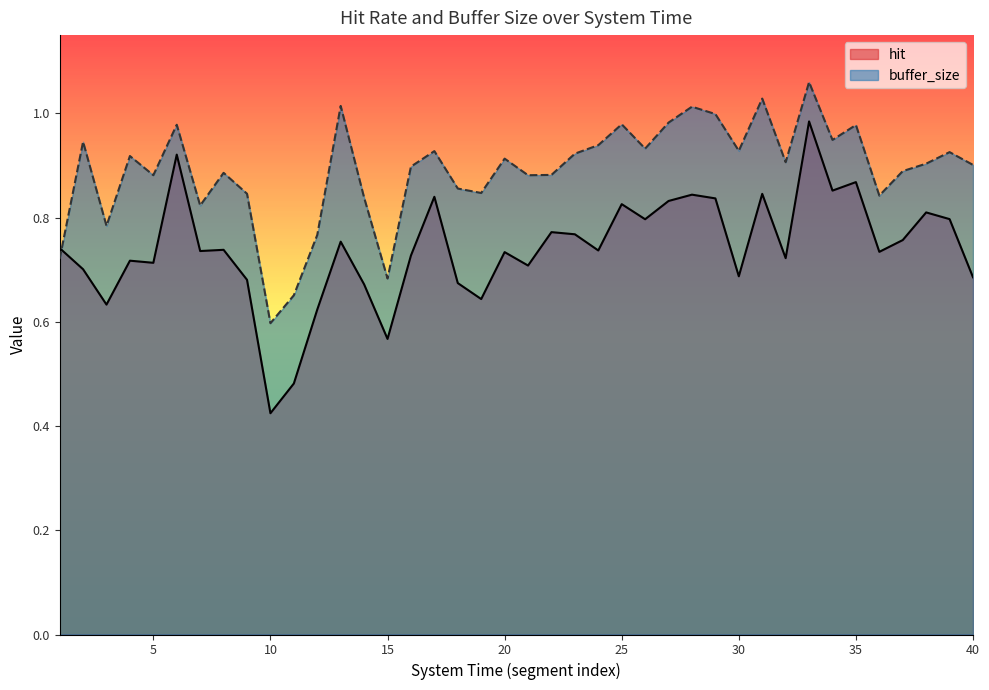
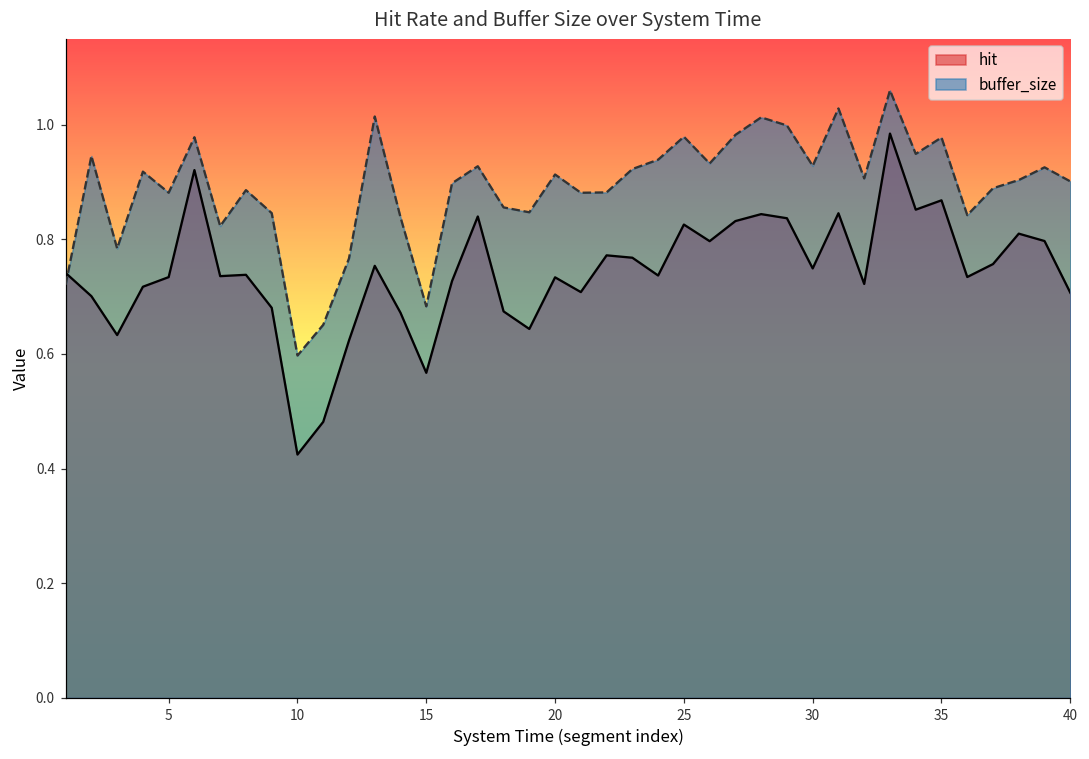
hit, 5: 0.71 -> 0.73
hit, 30: 0.69 -> 0.75
hit, 40: 0.69 -> 0.71
